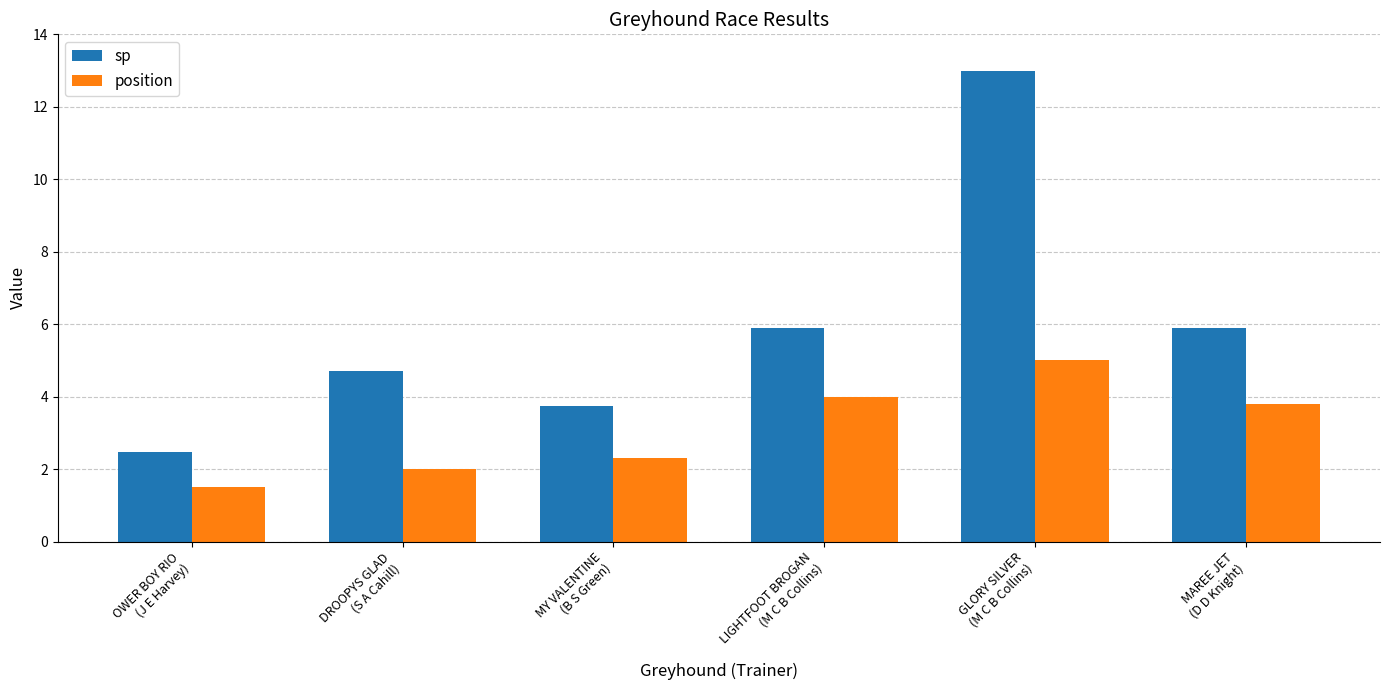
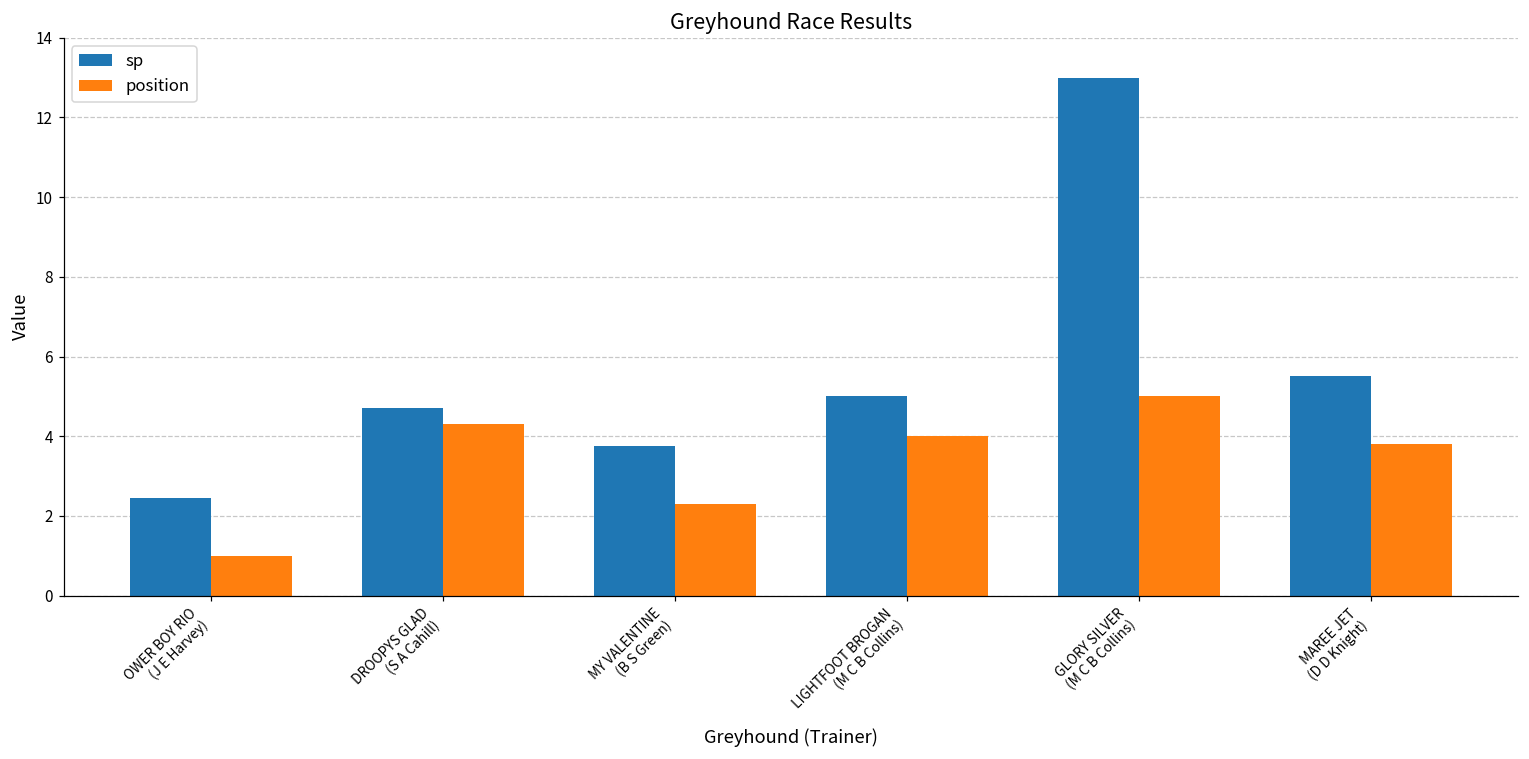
position, OWER BOY RIO (J E Harvey): 1.5 -> 1.0
position, DROOPYS GLAD (S A Cahill): 2.0 -> 4.3
sp, LIGHTFOOT BROGAN (M C B Collins): 5.9 -> 5.0
sp, MAREE JET (D D Knight): 5.9 -> 5.5
